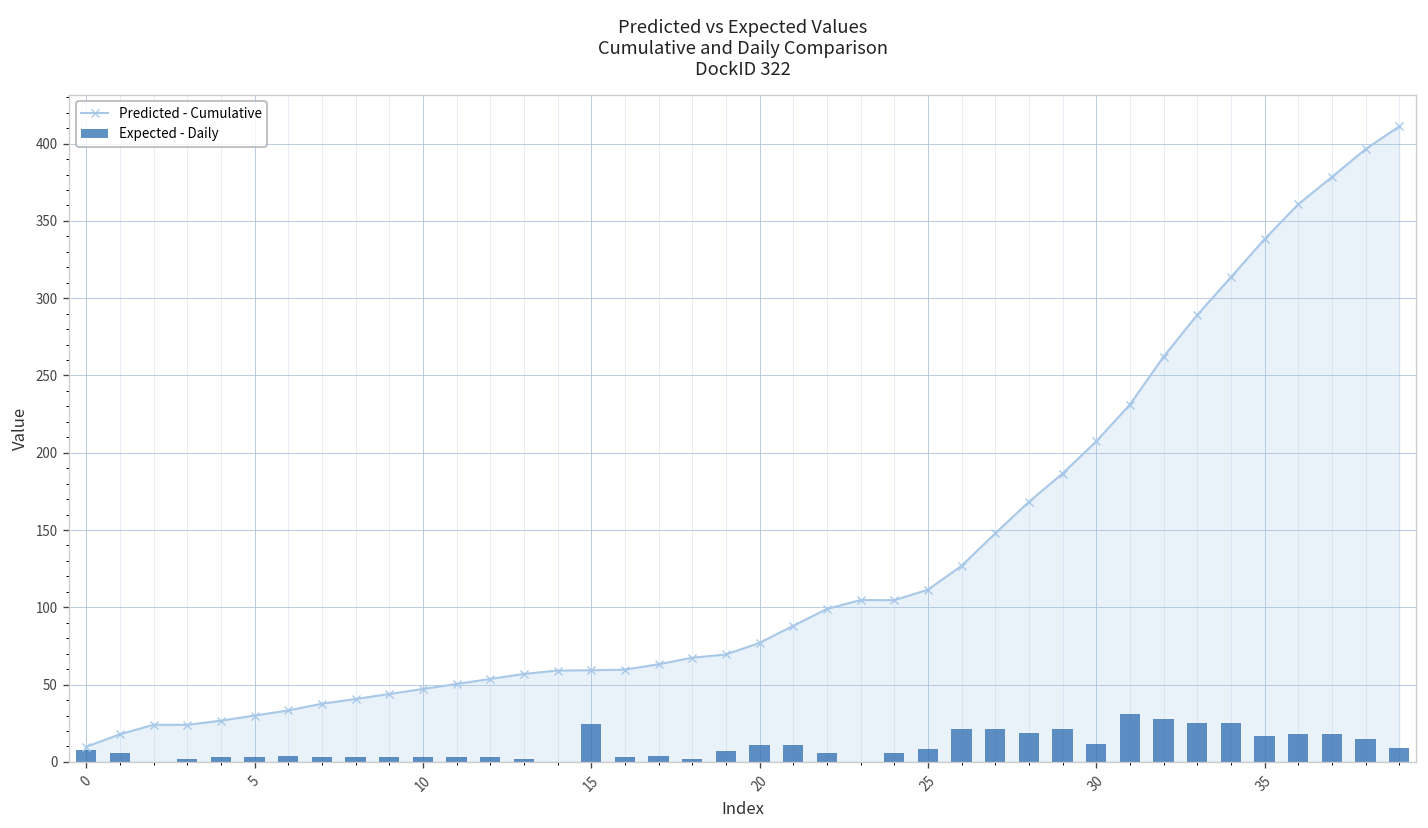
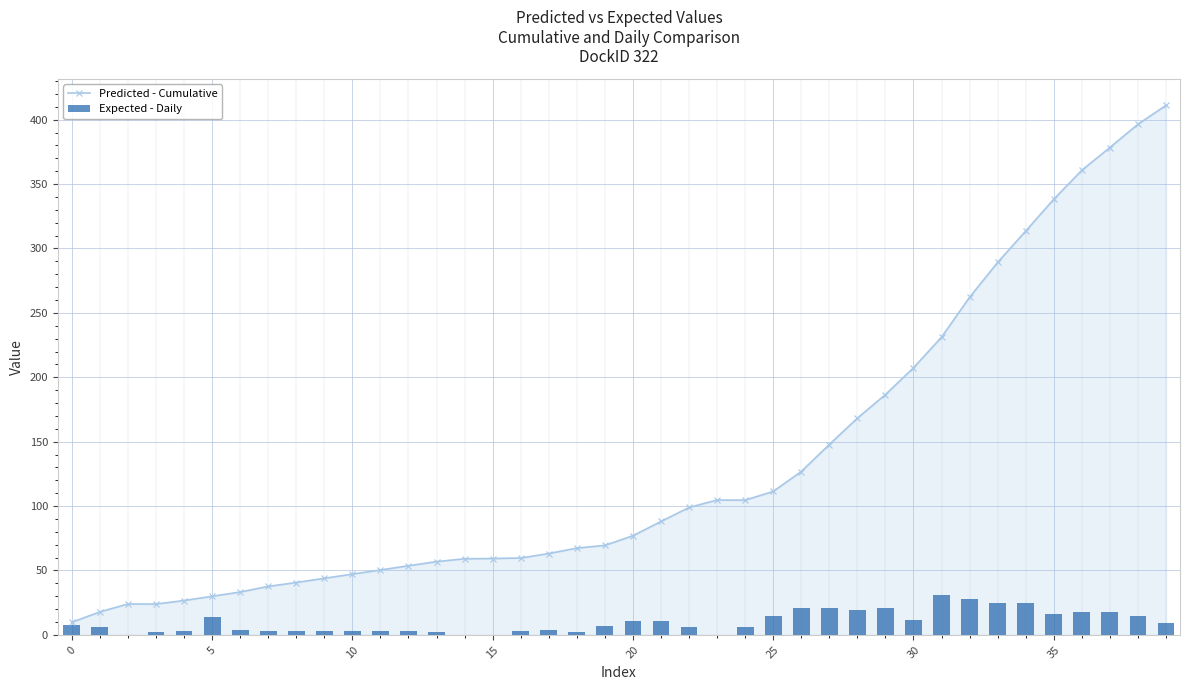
Expected - Daily, 5: 3 -> 14
Expected - Daily, 15: 24 -> 0
Expected - Daily, 25: 8 -> 15
